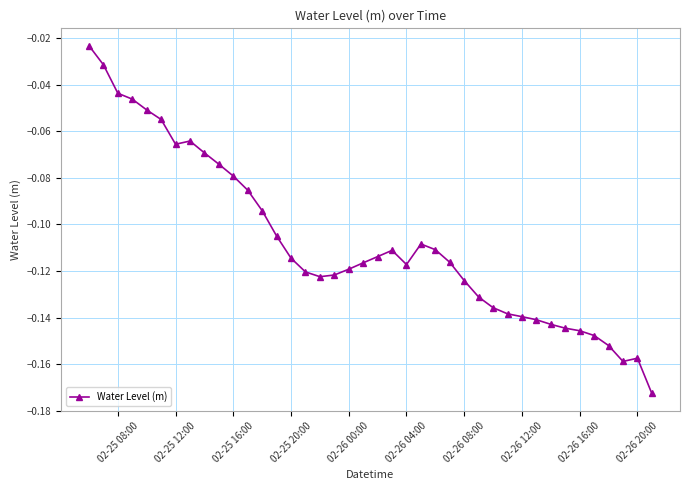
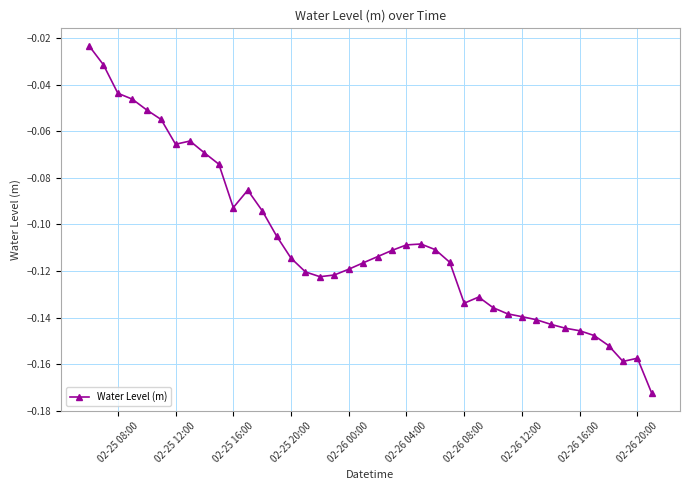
02-25 16:00: -0.079 -> -0.093
02-26 04:00: -0.117 -> -0.109
02-26 08:00: -0.124 -> -0.134
